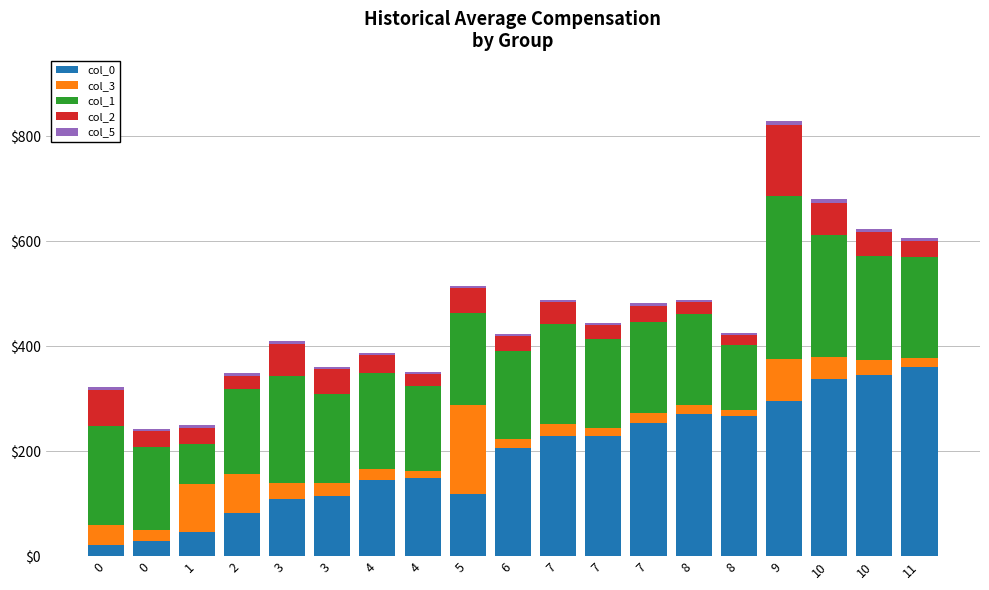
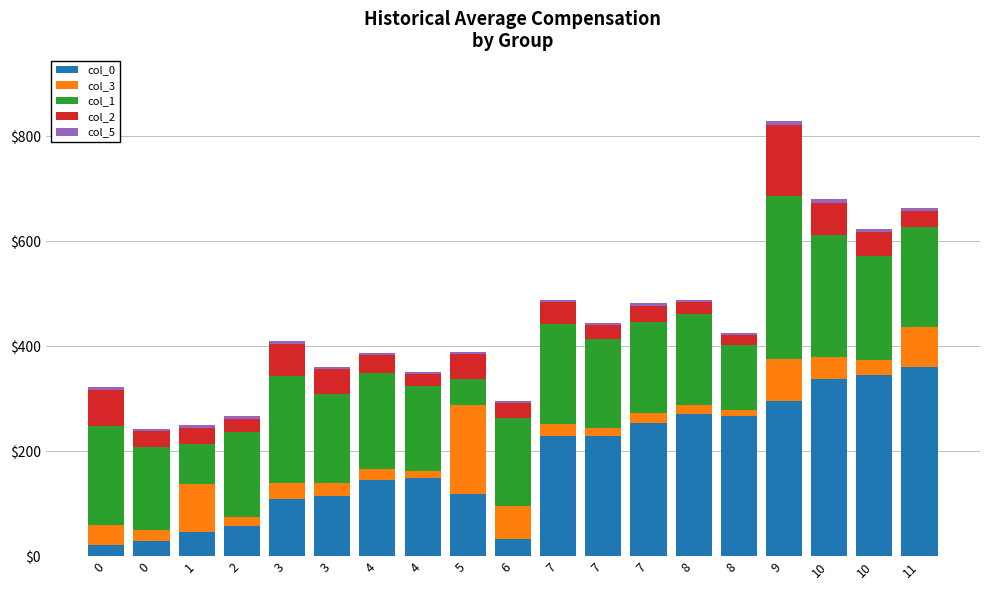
col_0, 2: $80 -> $60
col_3, 2: $70 -> $20
col_1, 5: $180 -> $50
col_0, 6: $210 -> $30
col_3, 6: $20 -> $60
col_3, 11: $20 -> $80
